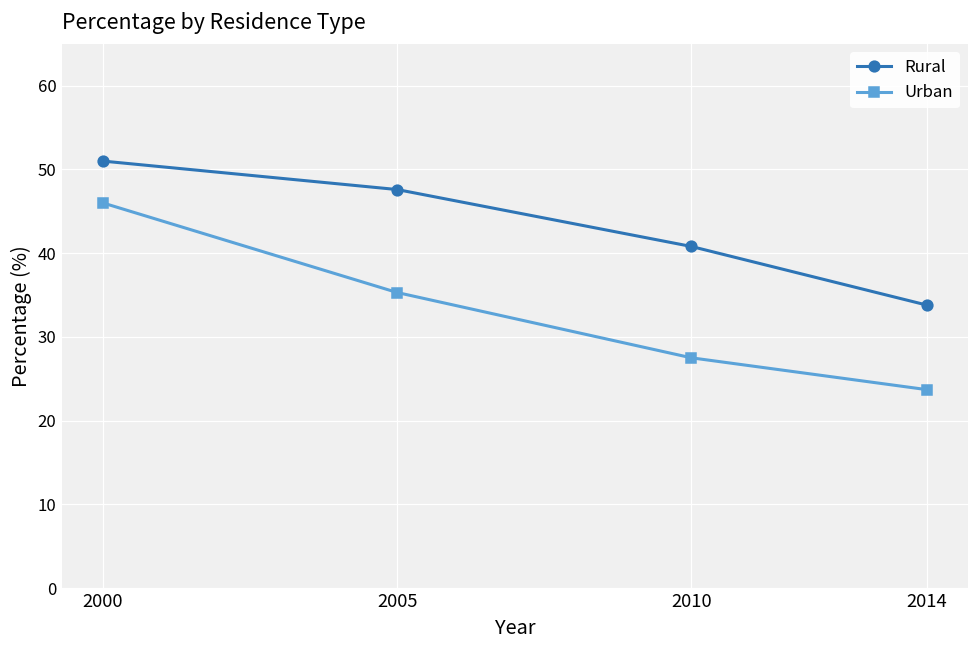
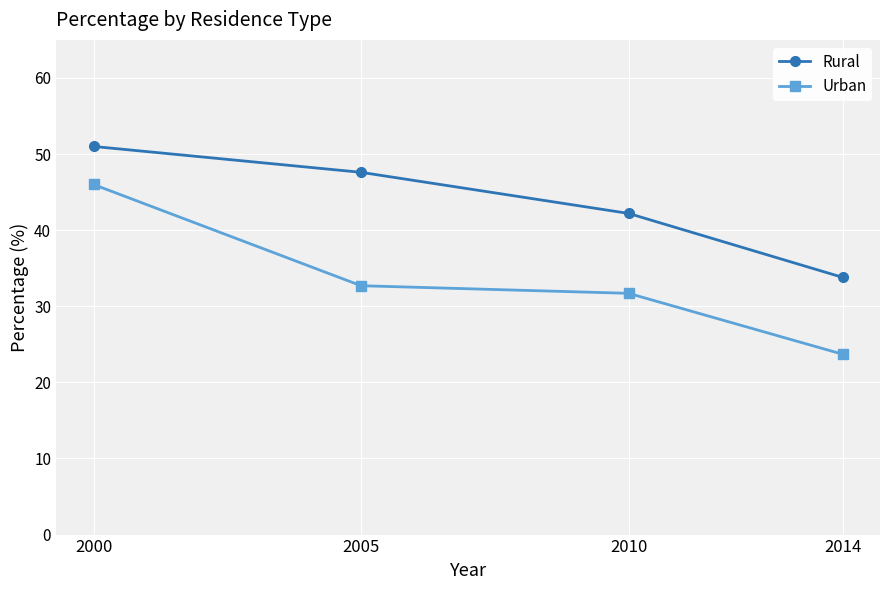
Urban, 2005: 35 -> 33
Rural, 2010: 41 -> 42
Urban, 2010: 28 -> 32
